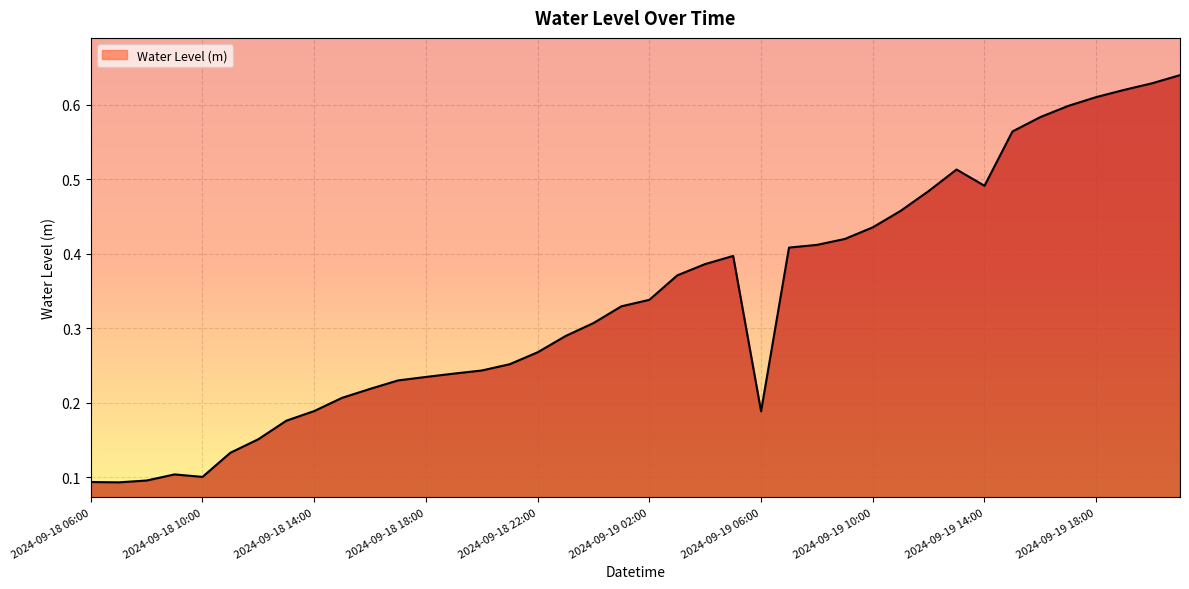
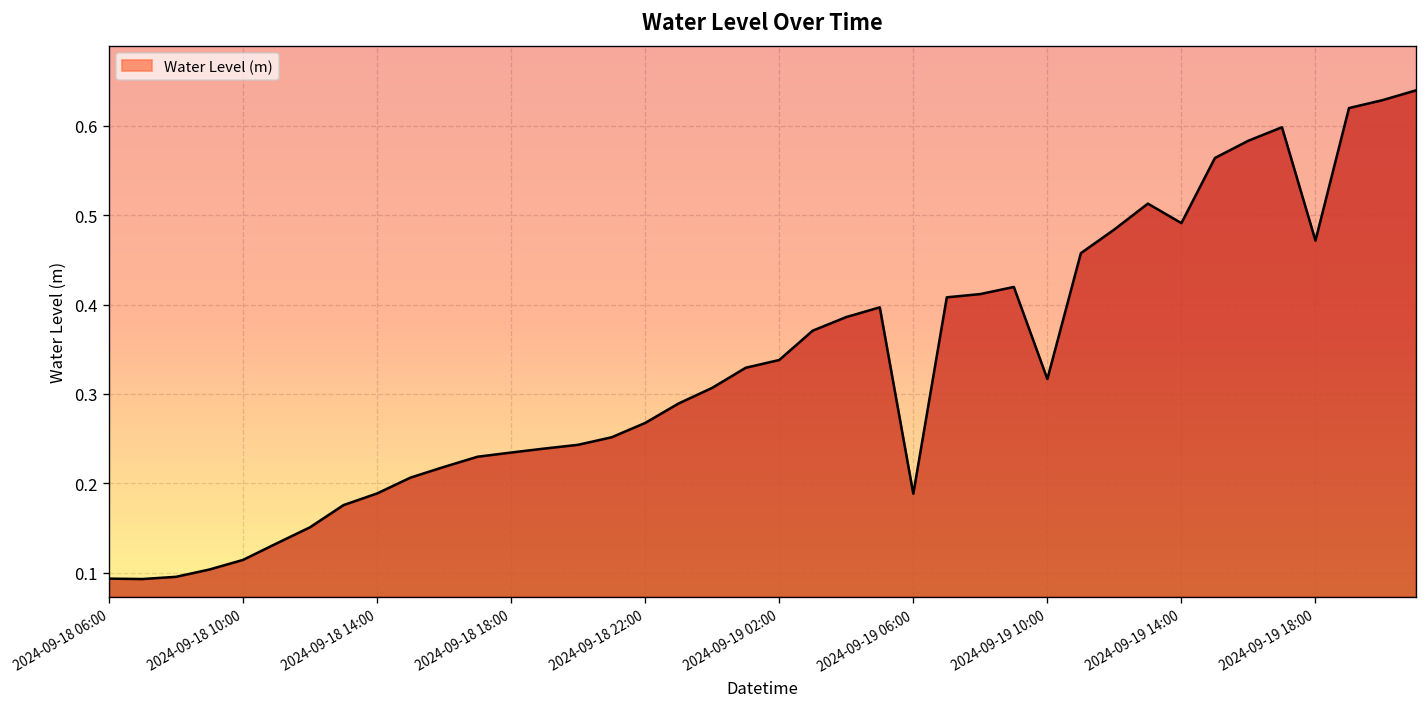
2024-09-18 10:00: 0.10 -> 0.11
2024-09-19 10:00: 0.44 -> 0.32
2024-09-19 18:00: 0.61 -> 0.47
